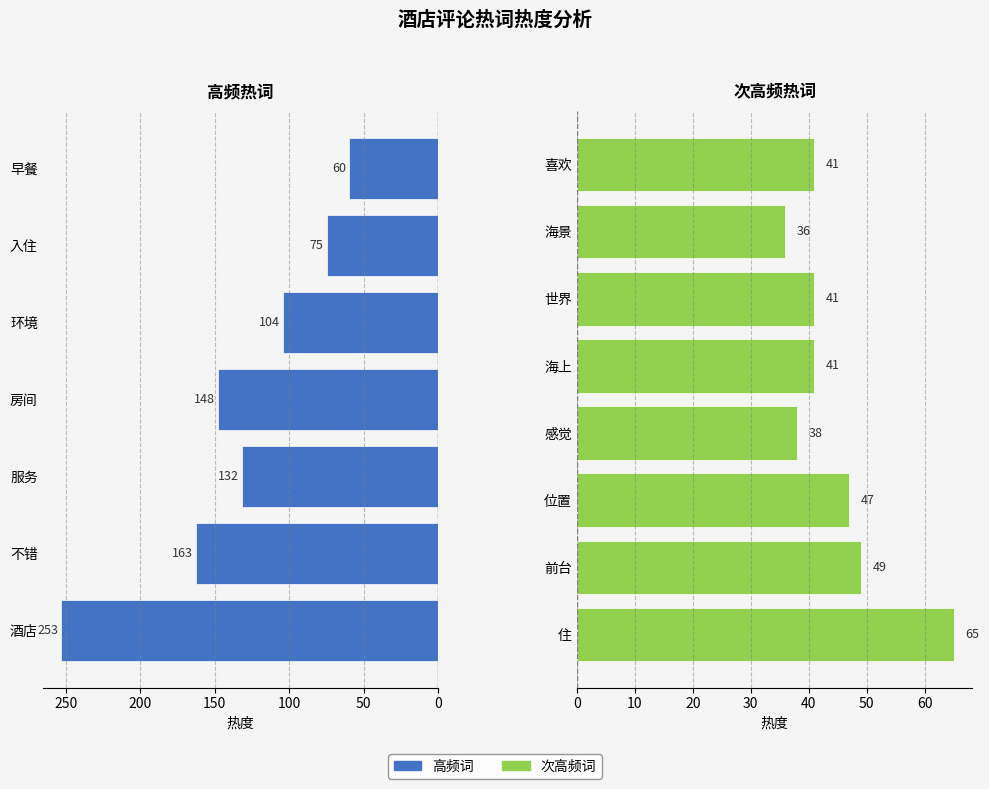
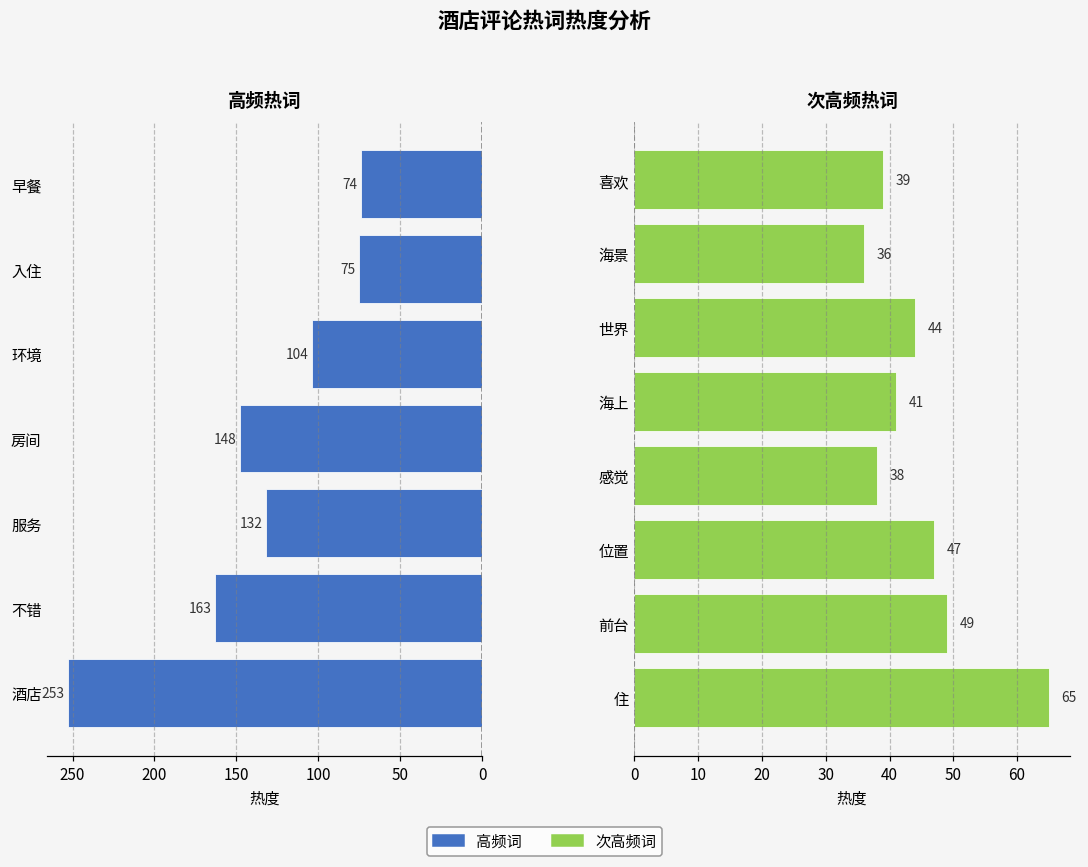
高频热词, 早餐: 60 -> 74
次高频热词, 喜欢: 41 -> 39
次高频热词, 世界: 41 -> 44
